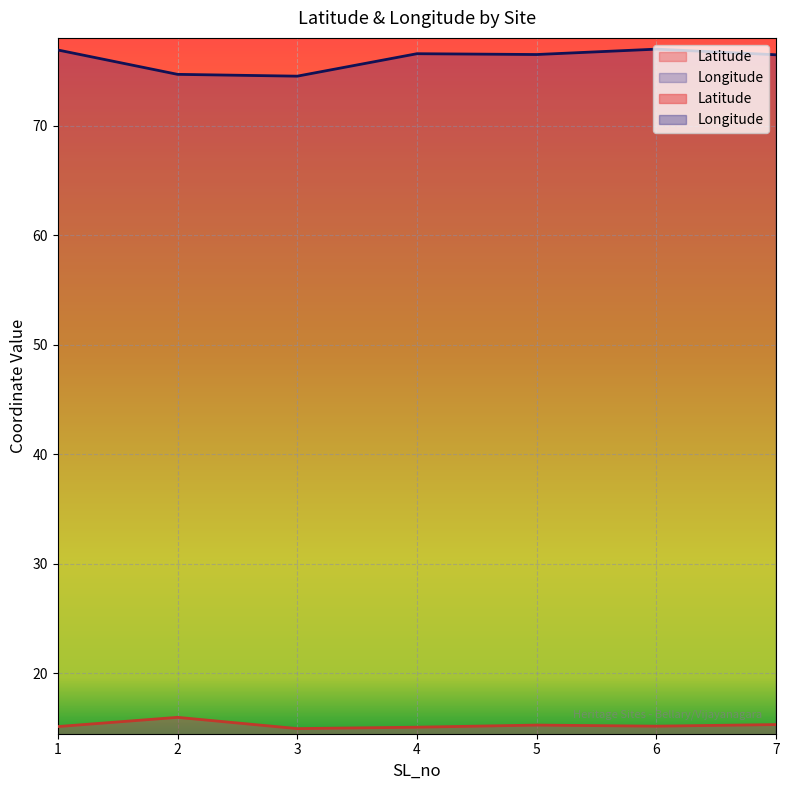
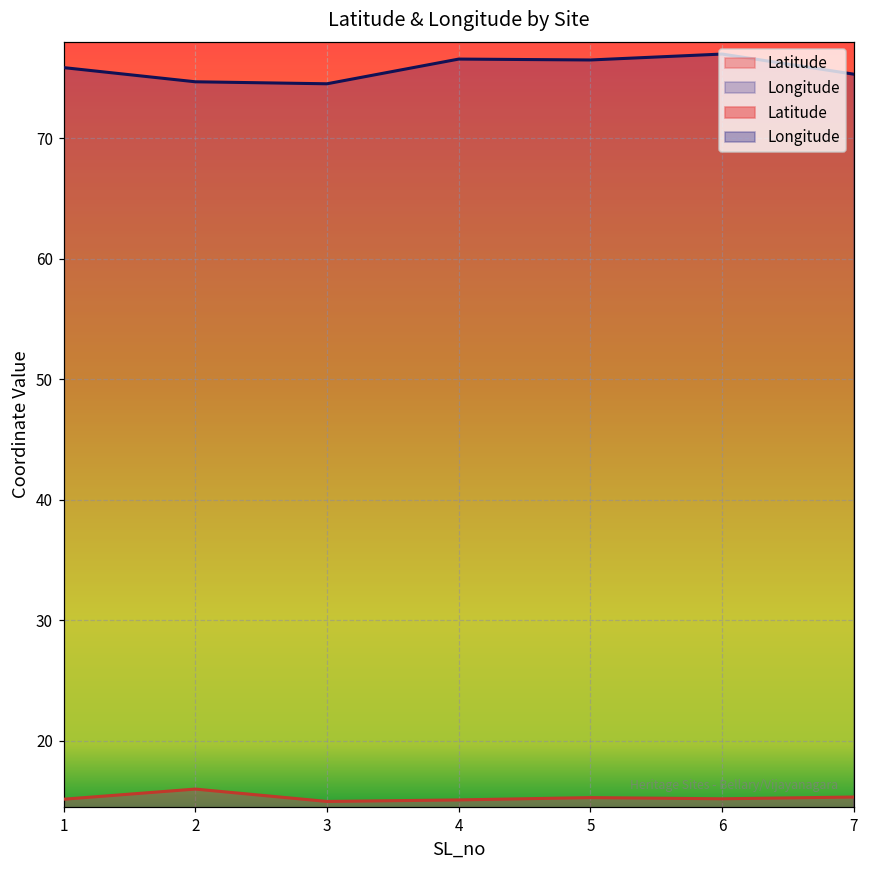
Longitude, 1: 76.9 -> 75.8
Longitude, 7: 76.5 -> 75.3
